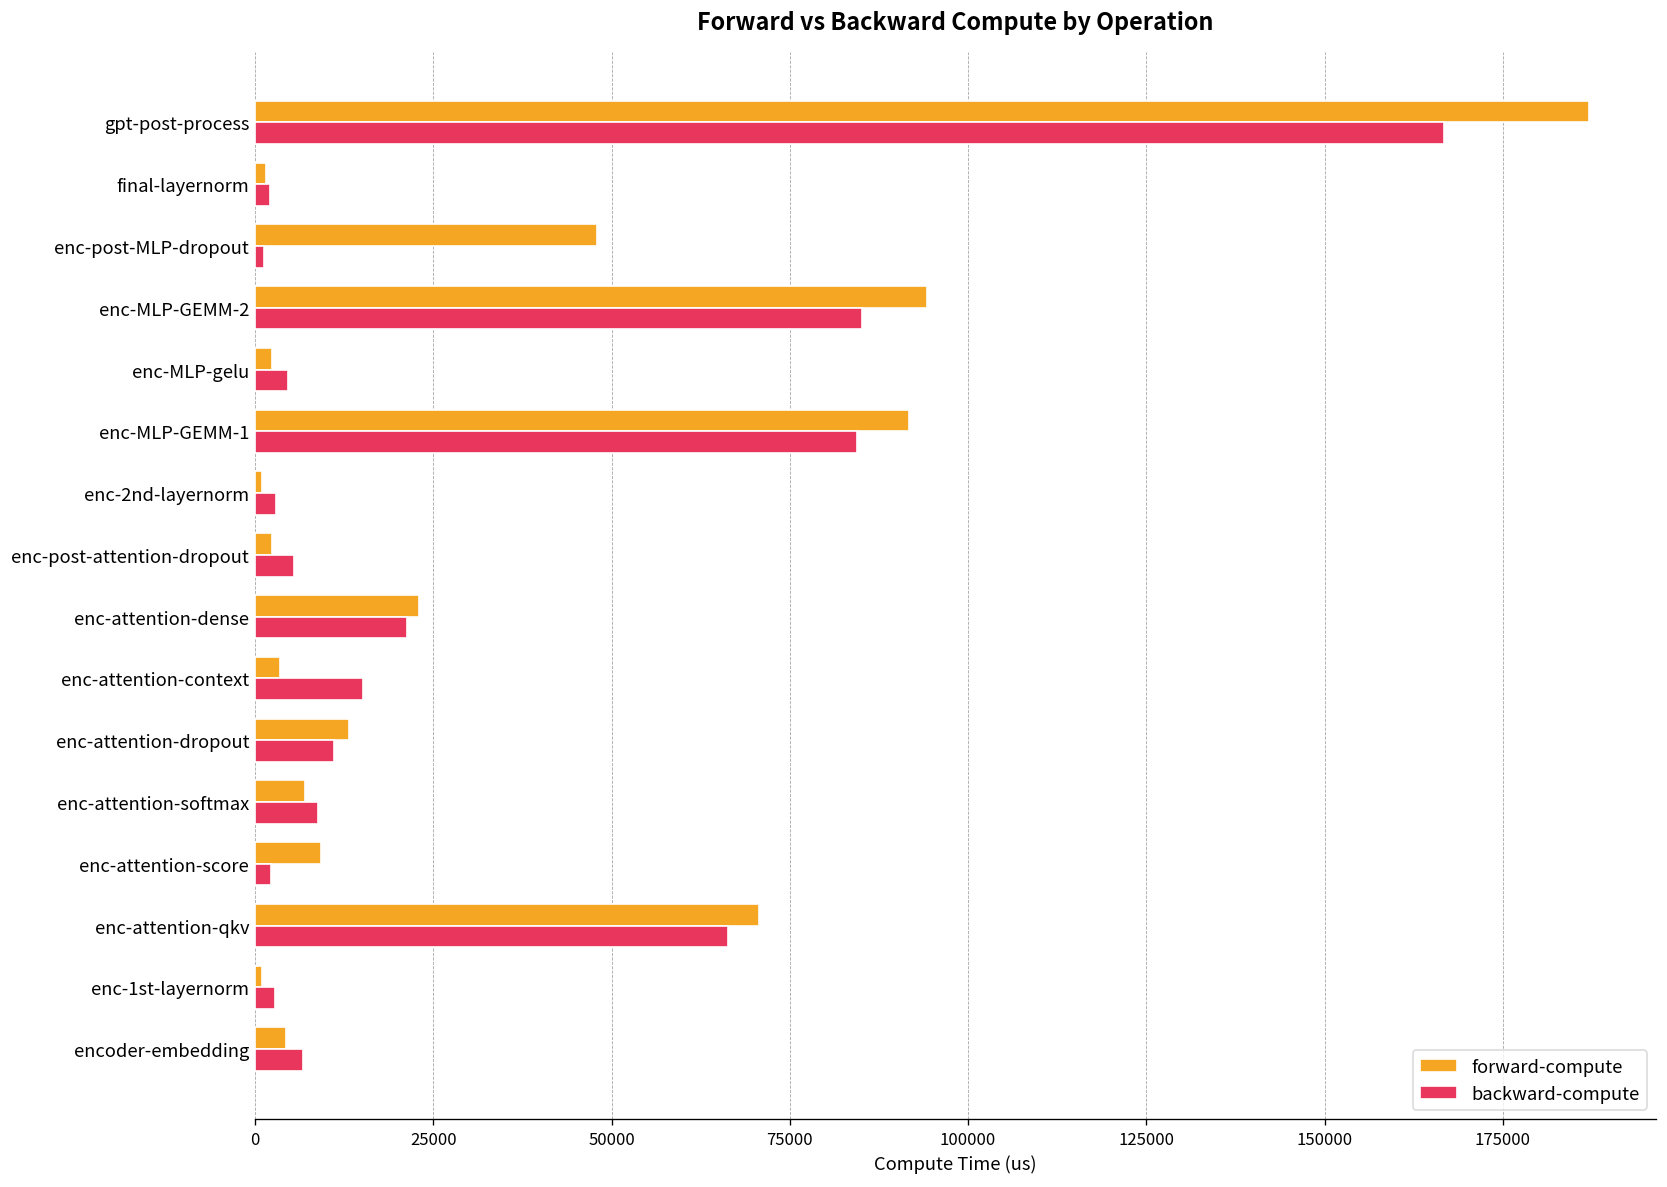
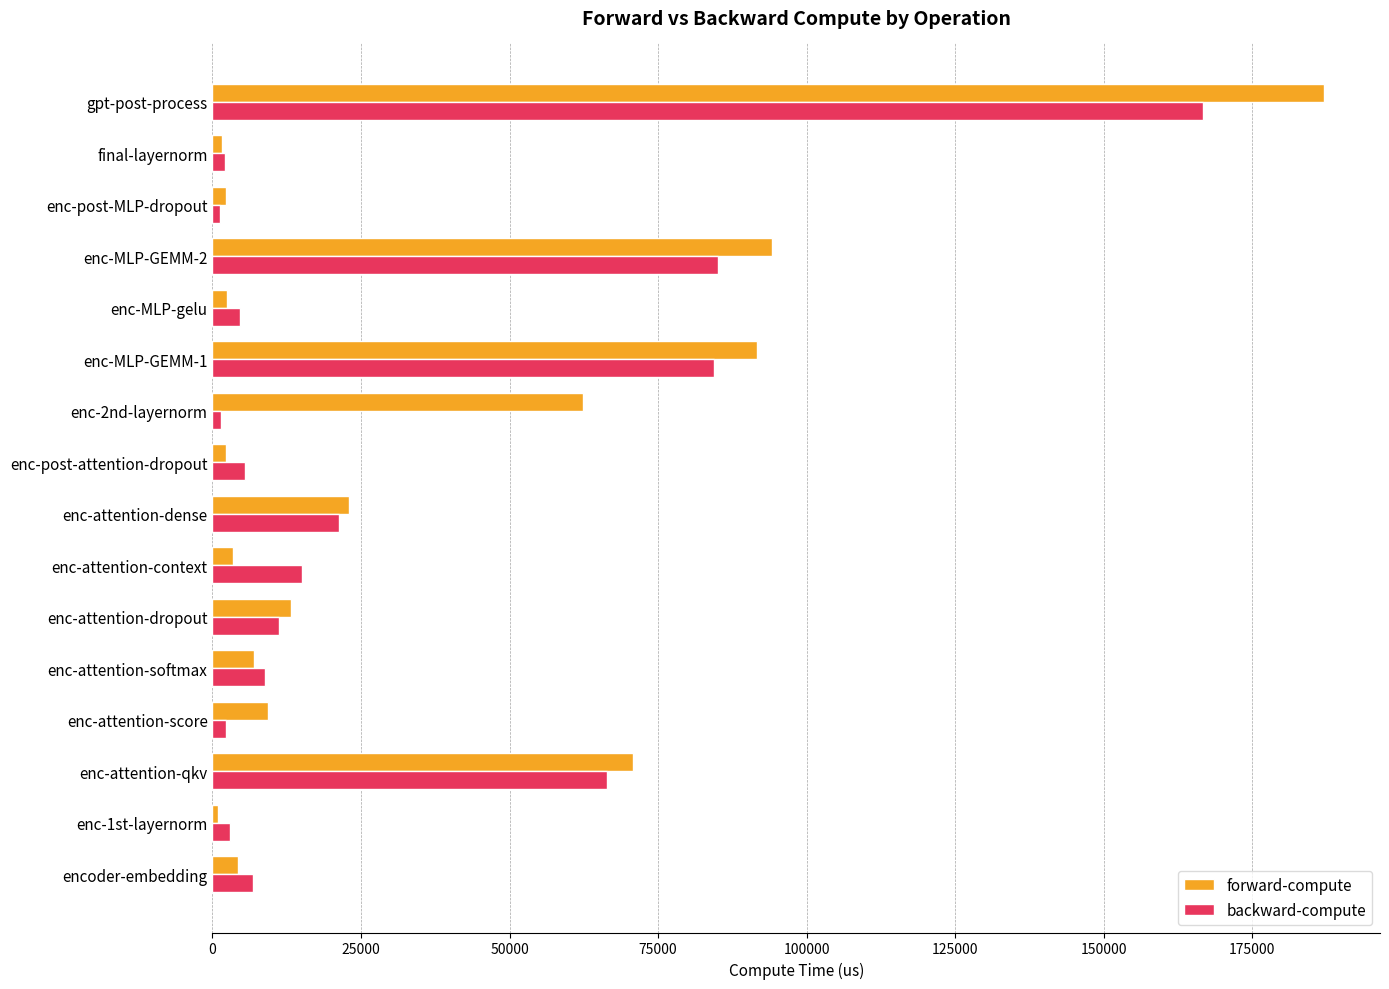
forward-compute, enc-post-MLP-dropout: 48000 -> 2000
forward-compute, enc-2nd-layernorm: 1000 -> 62000
backward-compute, enc-2nd-layernorm: 3000 -> 1000
